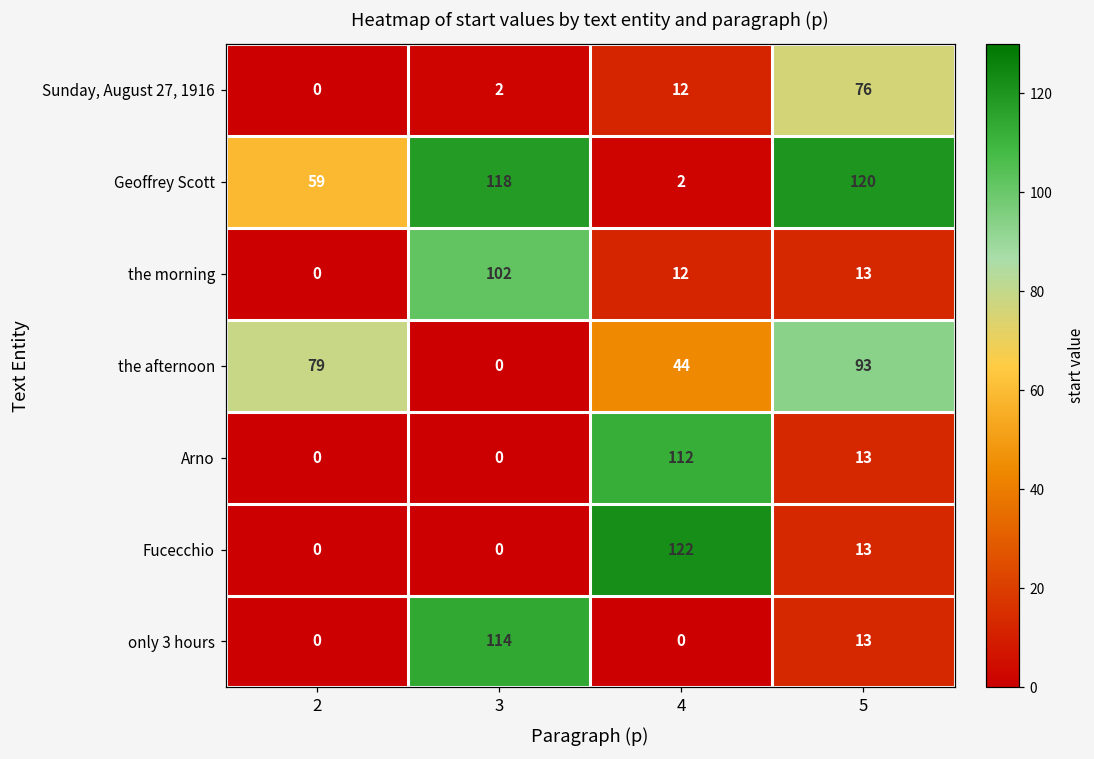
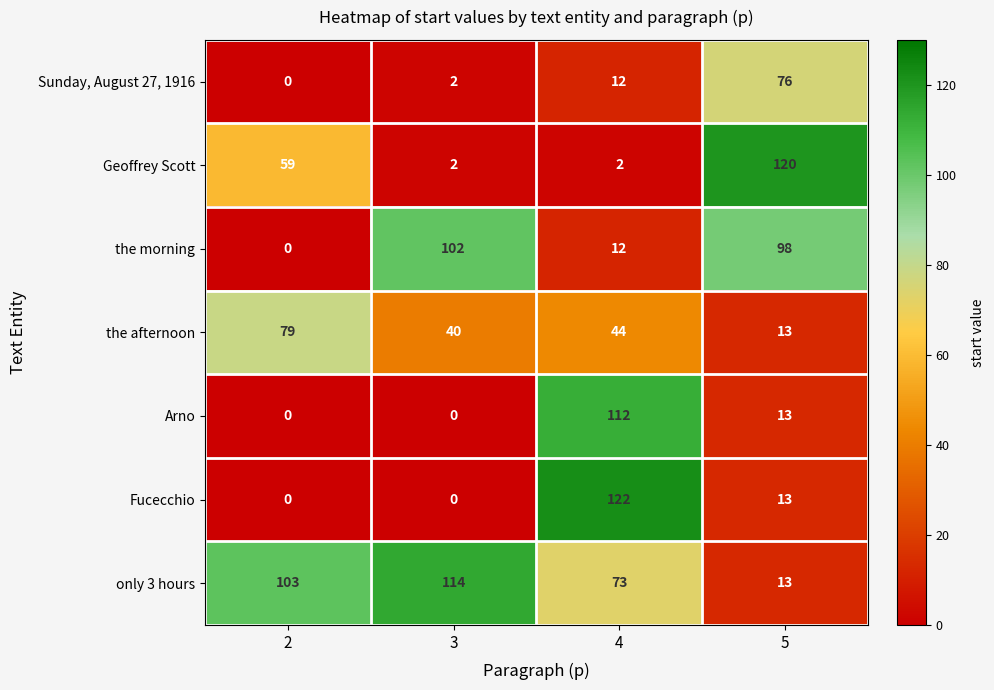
Geoffrey Scott, 3: 118 -> 2
the morning, 5: 13 -> 98
the afternoon, 3: 0 -> 40
the afternoon, 5: 93 -> 13
only 3 hours, 2: 0 -> 103
only 3 hours, 4: 0 -> 73
